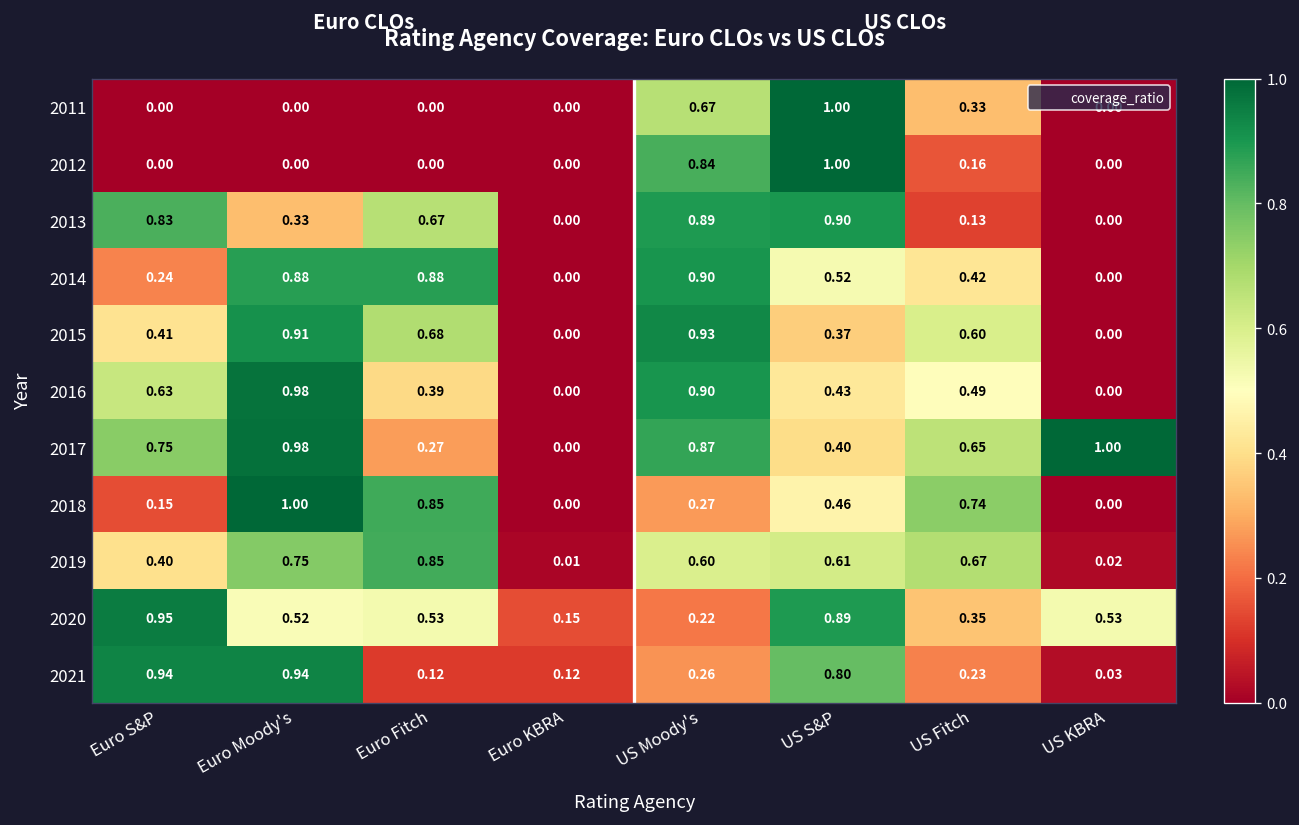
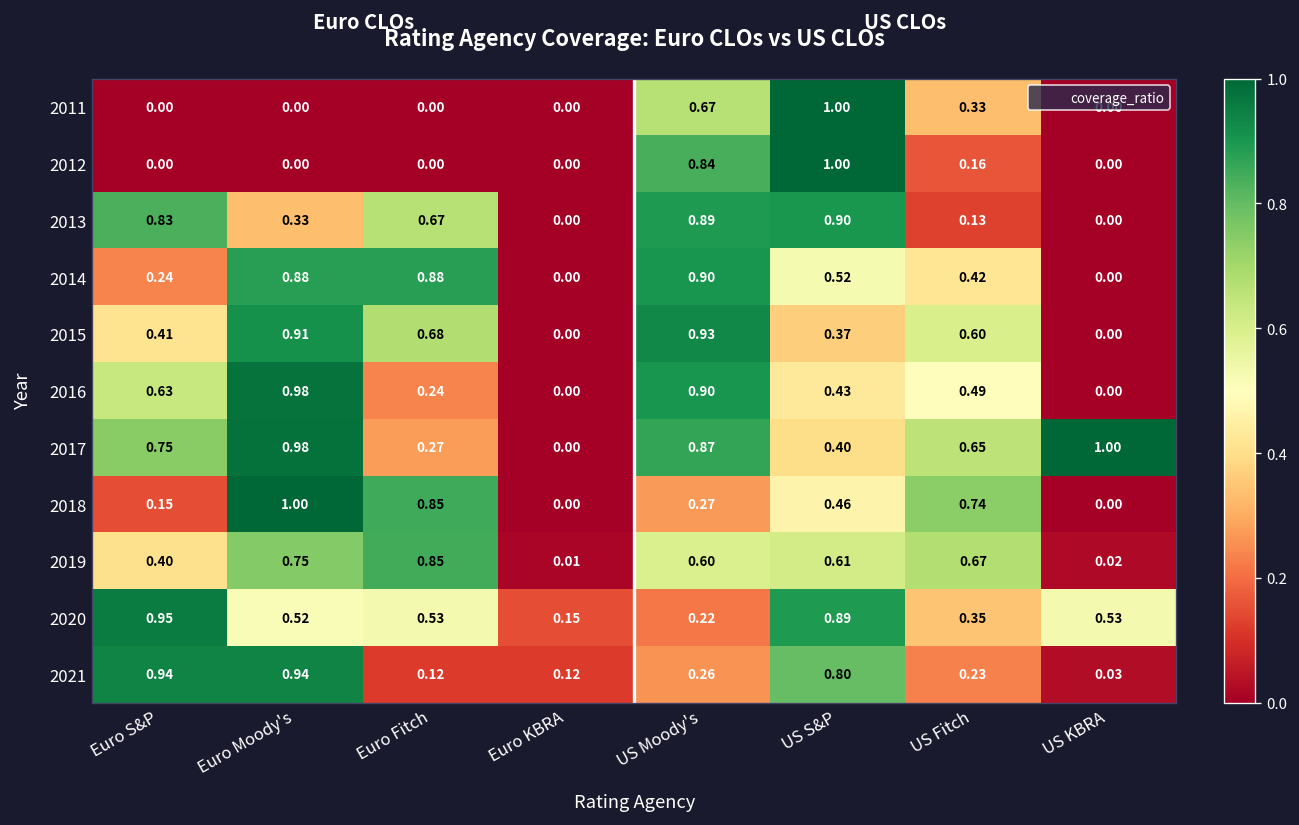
2016, Euro Fitch: 0.39 -> 0.24
